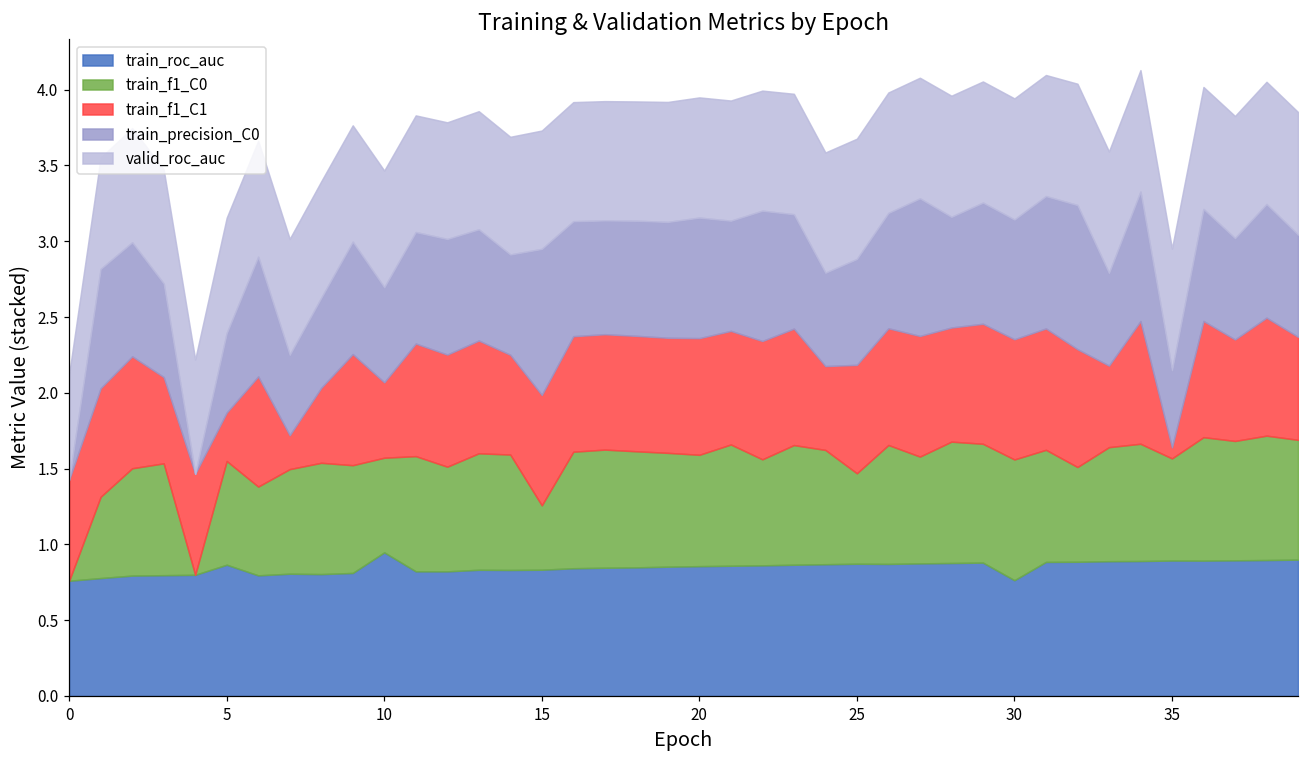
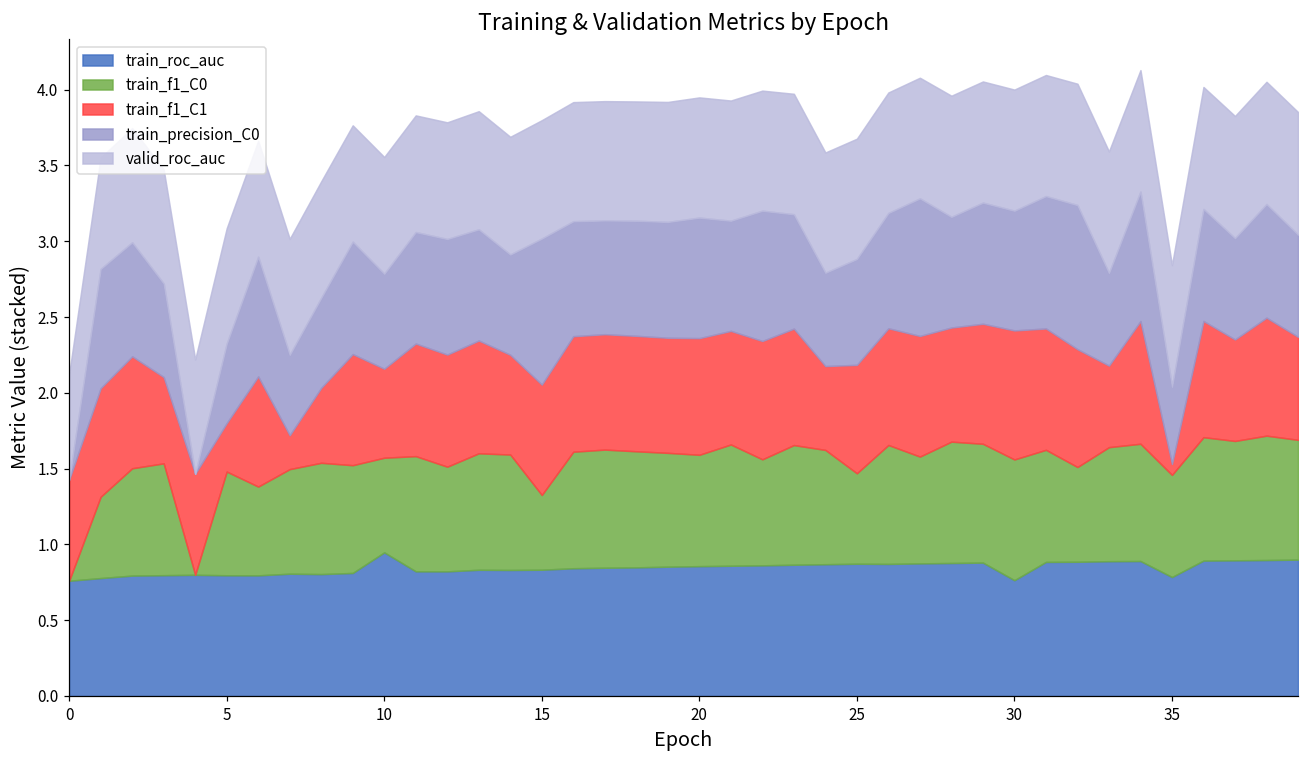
train_roc_auc, 5: 0.87 -> 0.80
train_f1_C1, 10: 0.50 -> 0.59
train_f1_C0, 15: 0.42 -> 0.49
train_f1_C1, 30: 0.79 -> 0.85
train_roc_auc, 35: 0.89 -> 0.78
